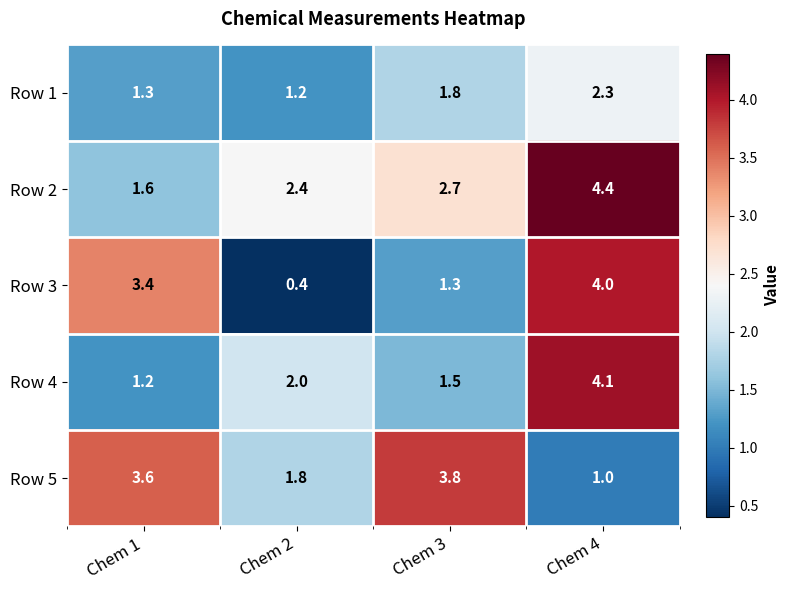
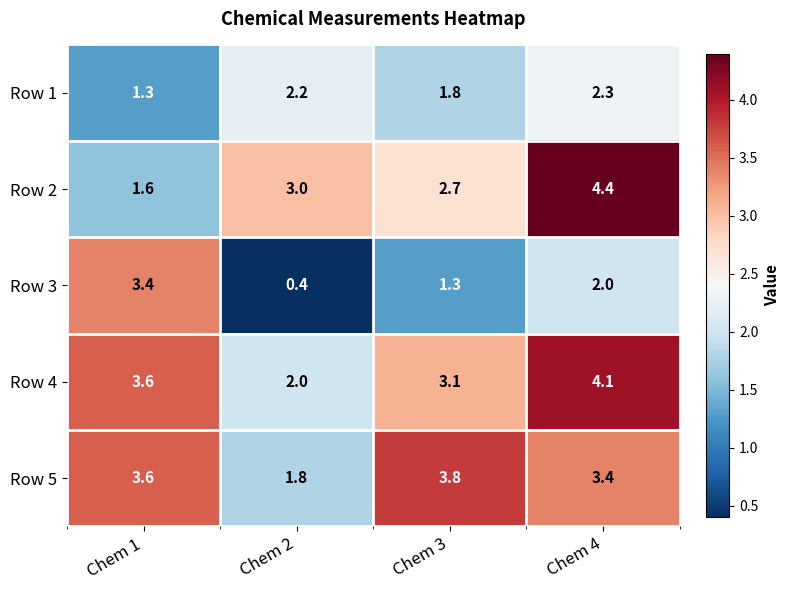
Row 1, Chem 2: 1.2 -> 2.2
Row 2, Chem 2: 2.4 -> 3.0
Row 3, Chem 4: 4.0 -> 2.0
Row 4, Chem 1: 1.2 -> 3.6
Row 4, Chem 3: 1.5 -> 3.1
Row 5, Chem 4: 1.0 -> 3.4
